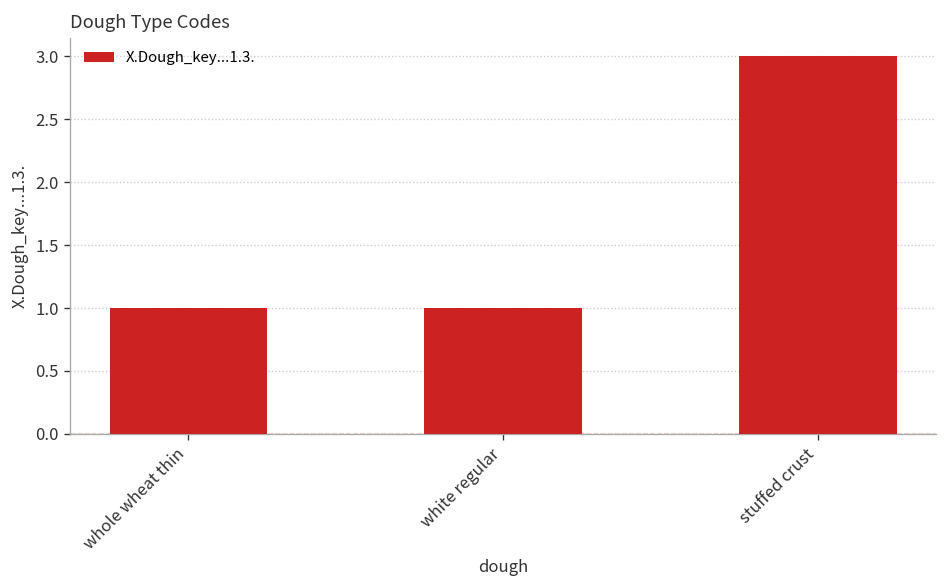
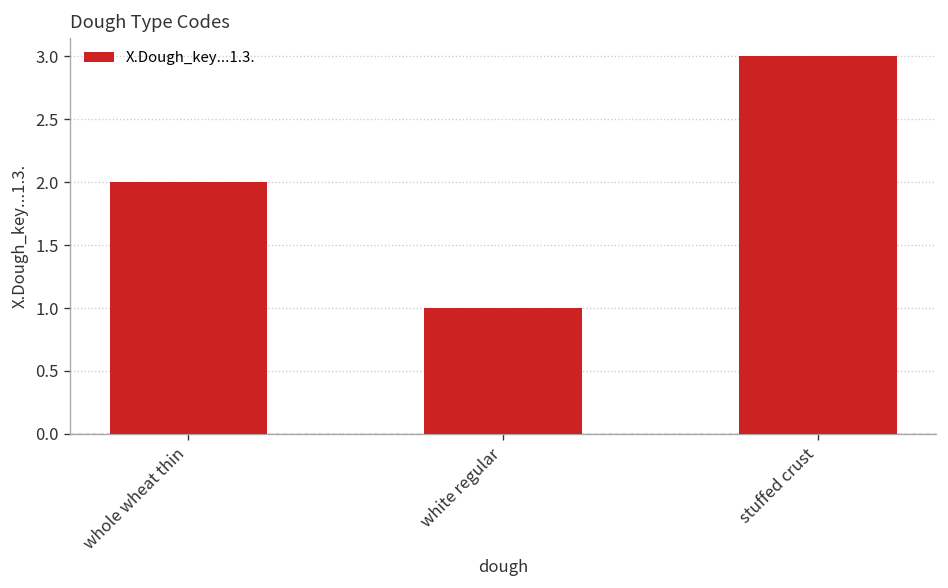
whole wheat thin: 1 -> 2
